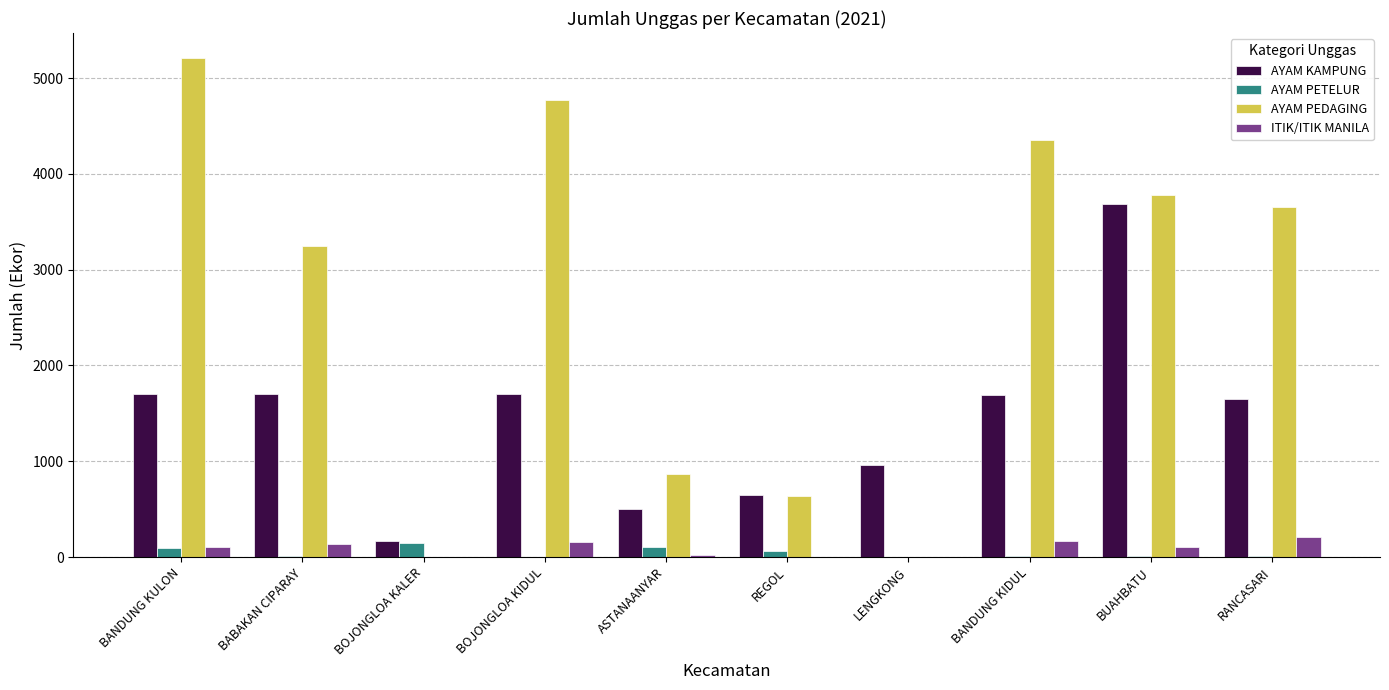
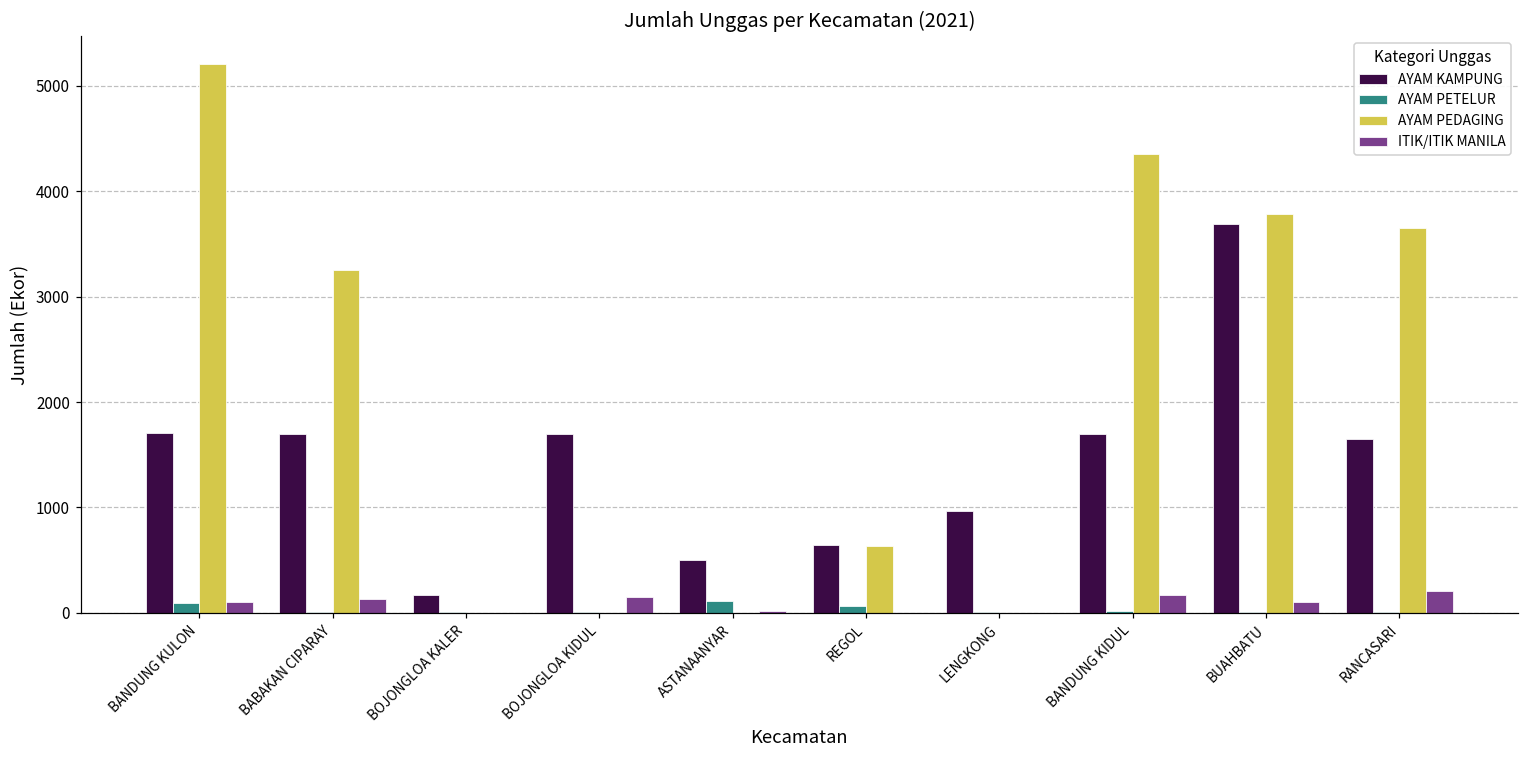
AYAM PETELUR, BOJONGLOA KALER: 100 -> 0
AYAM PEDAGING, BOJONGLOA KIDUL: 4800 -> 0
AYAM PEDAGING, ASTANAANYAR: 900 -> 0
